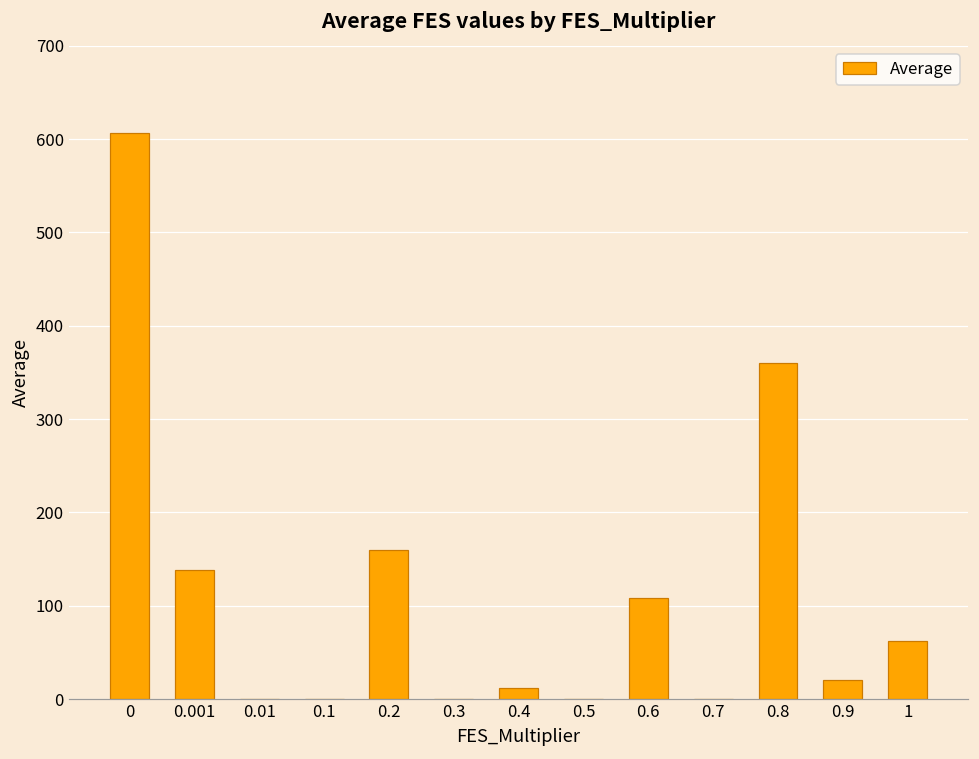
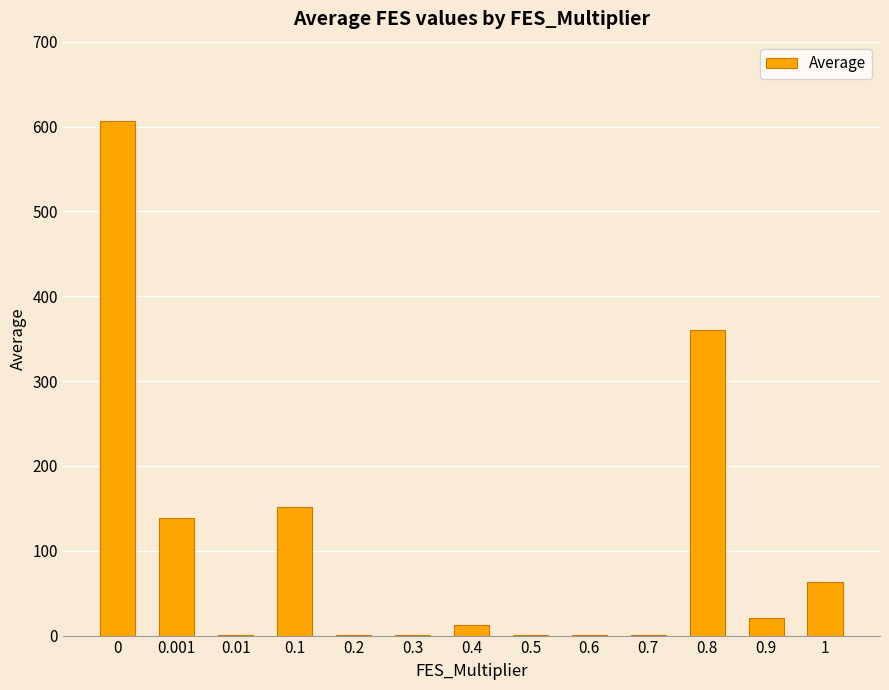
0.1: 0 -> 150
0.2: 160 -> 0
0.6: 110 -> 0
